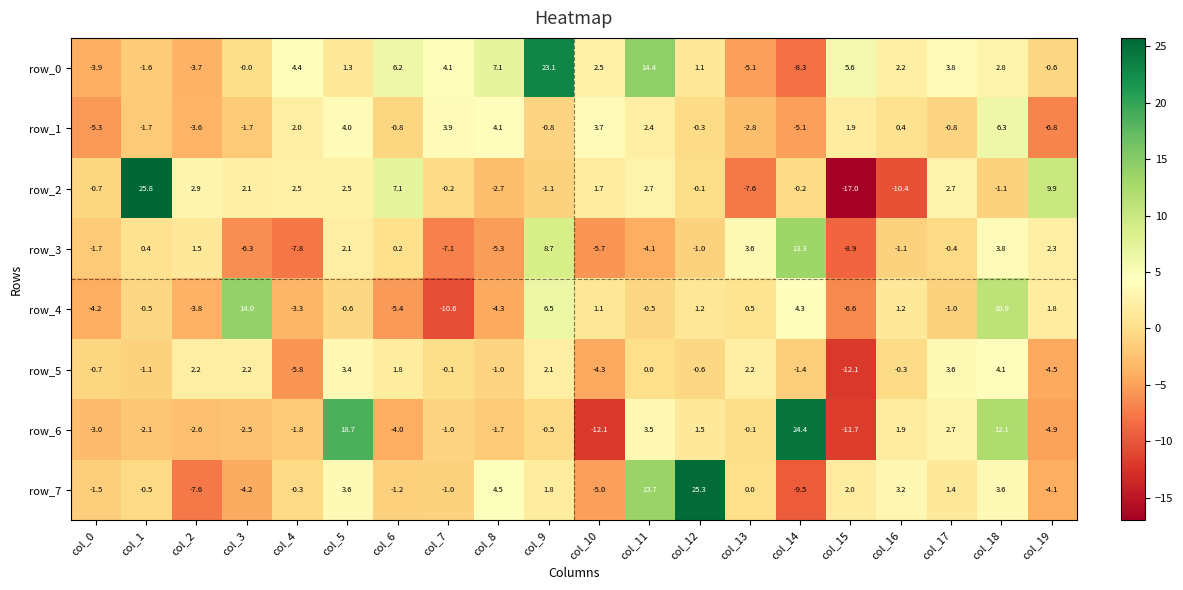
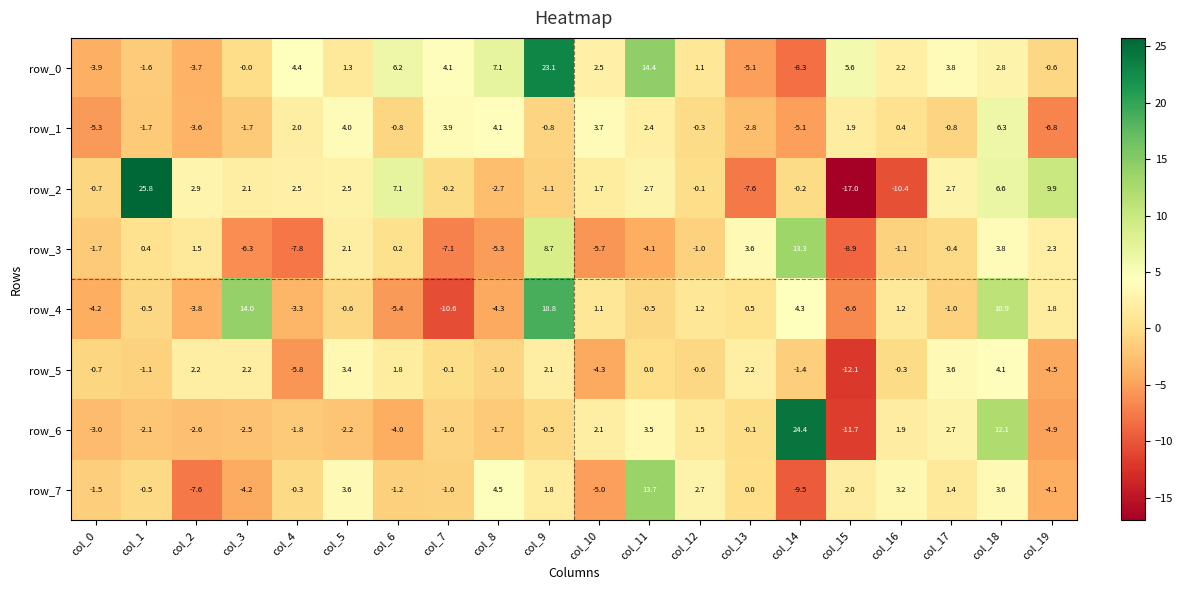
row_2, col_18: -1.1 -> 6.6
row_4, col_9: 6.5 -> 18.8
row_6, col_5: 18.7 -> -2.2
row_6, col_10: -12.1 -> 2.1
row_7, col_12: 25.3 -> 2.7
